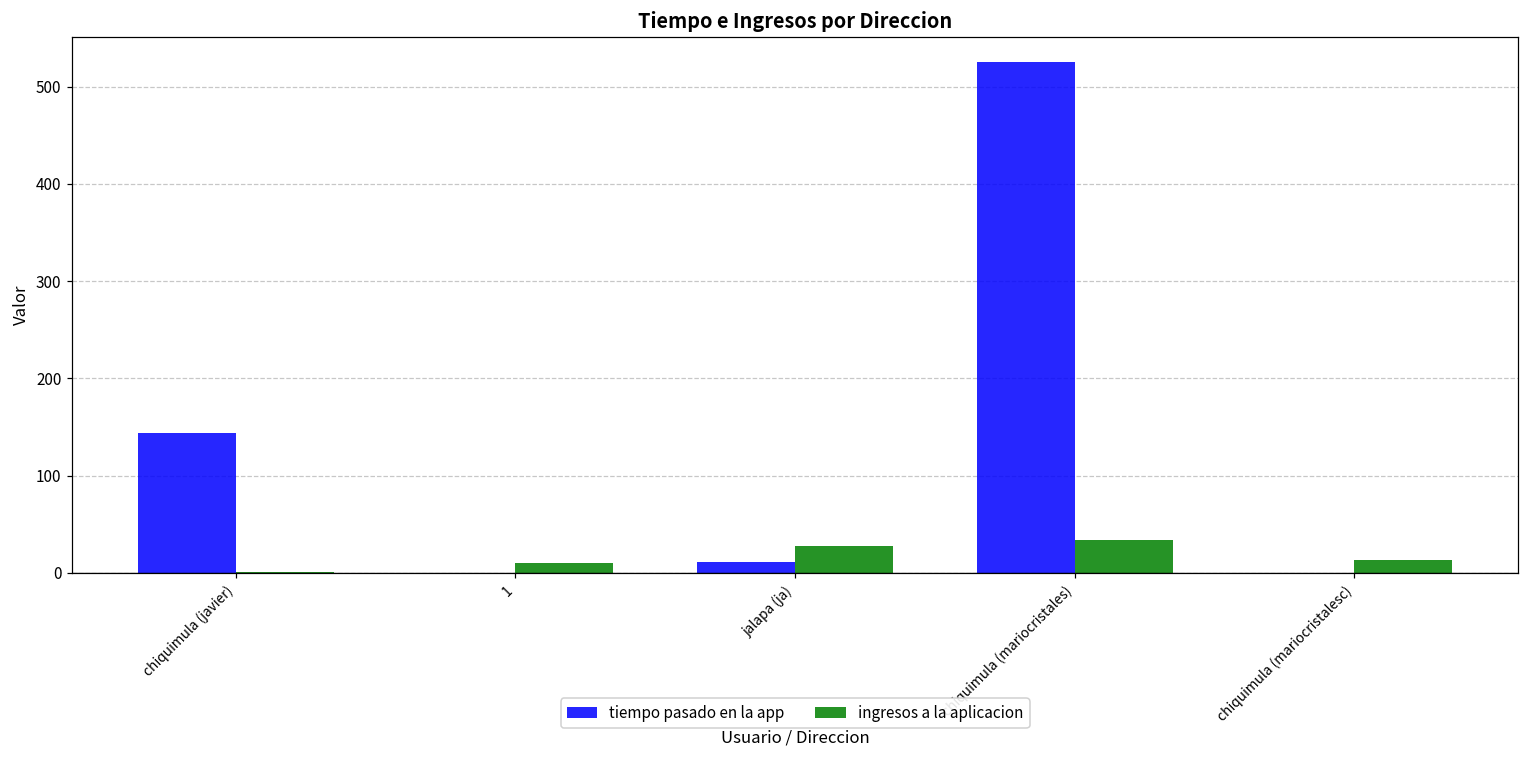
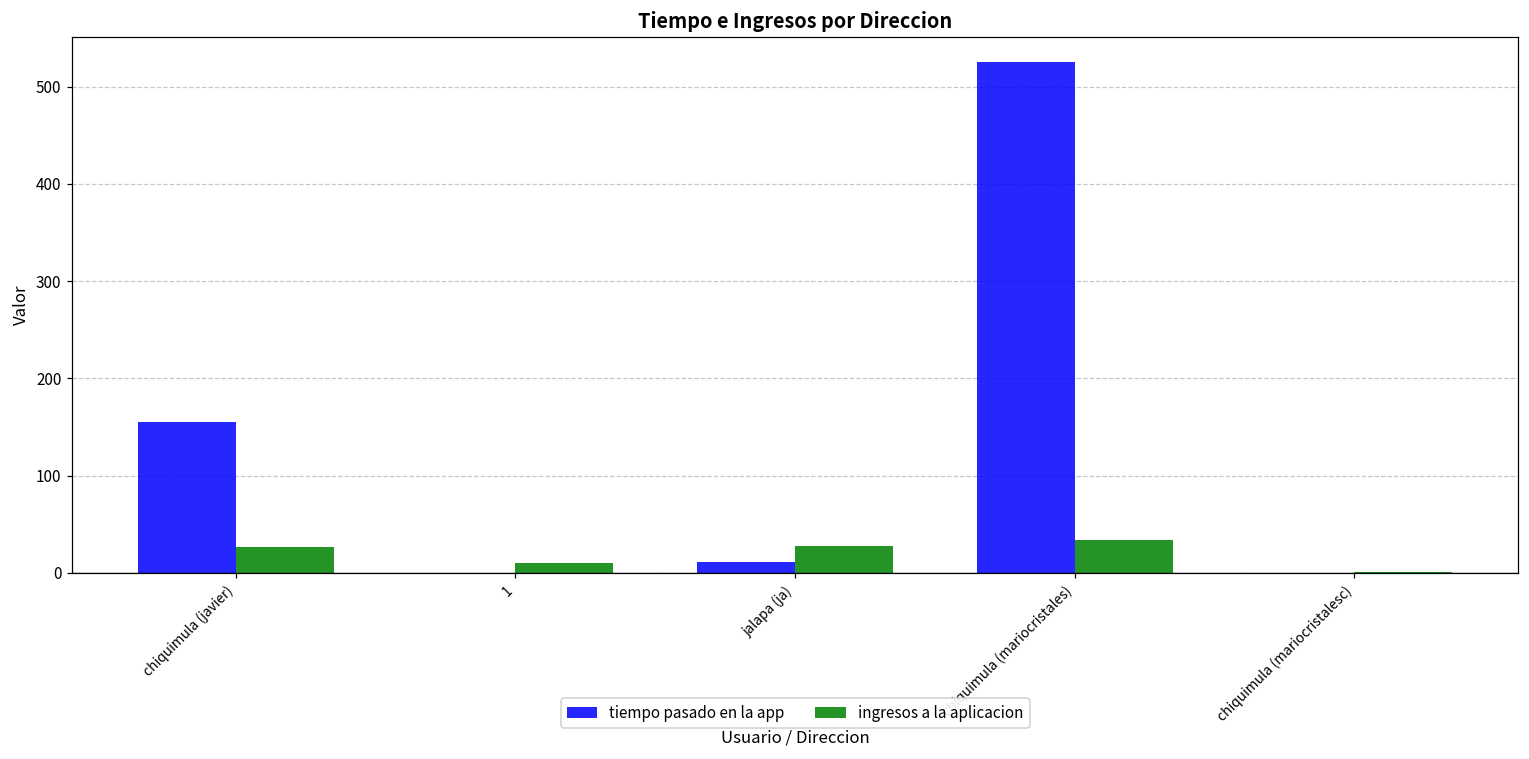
tiempo pasado en la app, chiquimula (javier): 140 -> 150
ingresos a la aplicacion, chiquimula (javier): 0 -> 30
ingresos a la aplicacion, chiquimula (mariocristalesc): 10 -> 0
